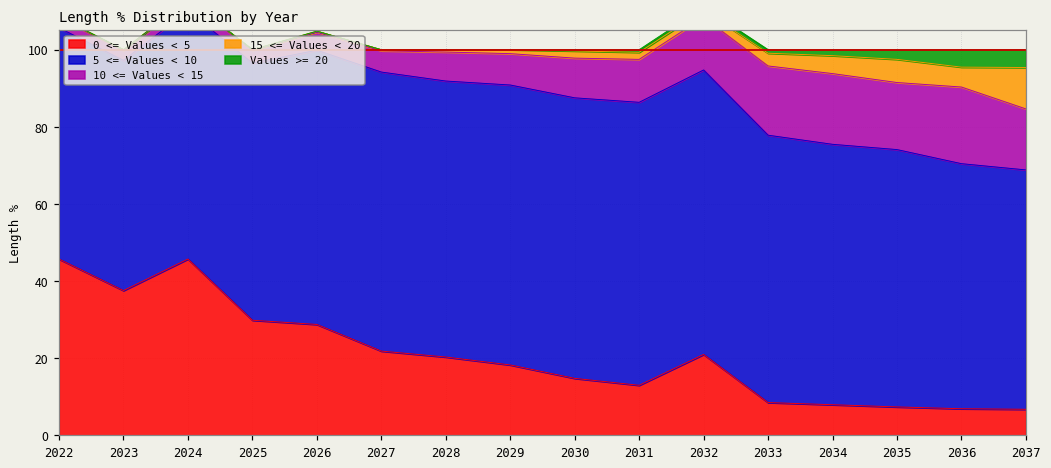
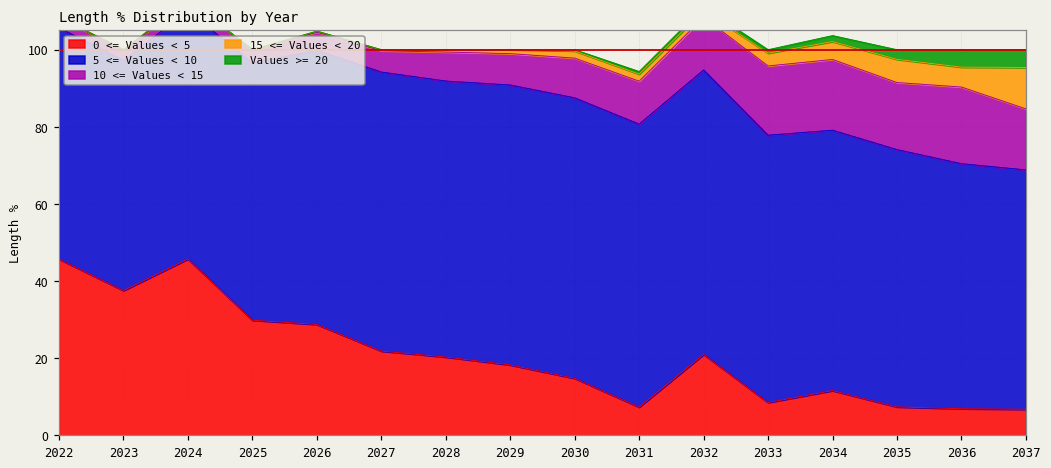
0 <= Values < 5, 2031: 13 -> 7
0 <= Values < 5, 2034: 8 -> 12
